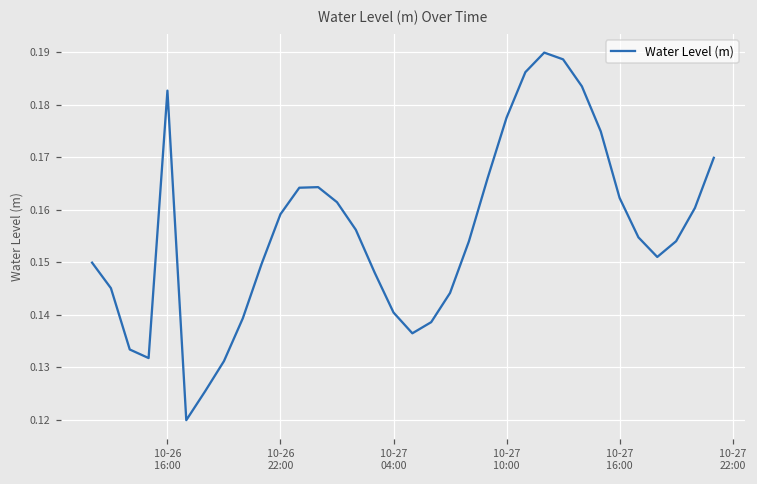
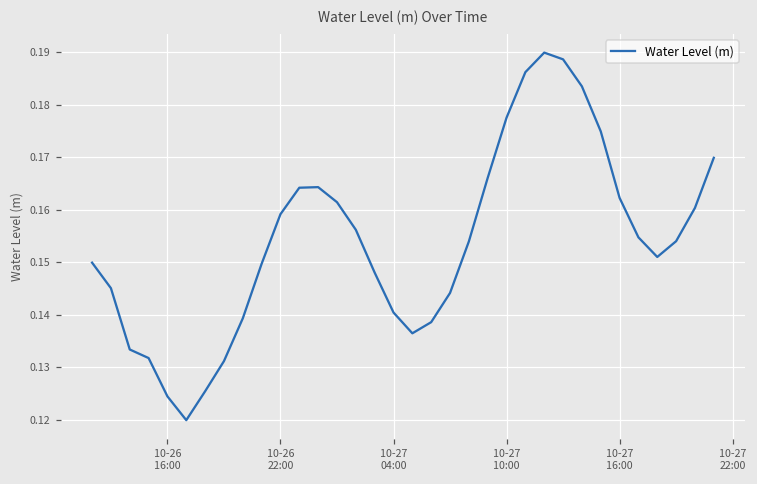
10-26 16:00: 0.183 -> 0.124
